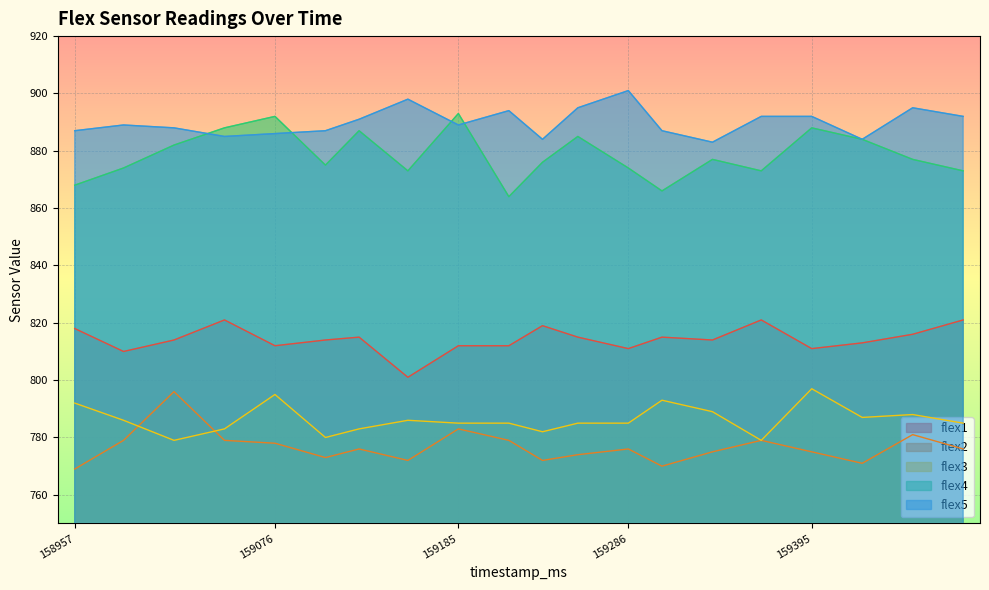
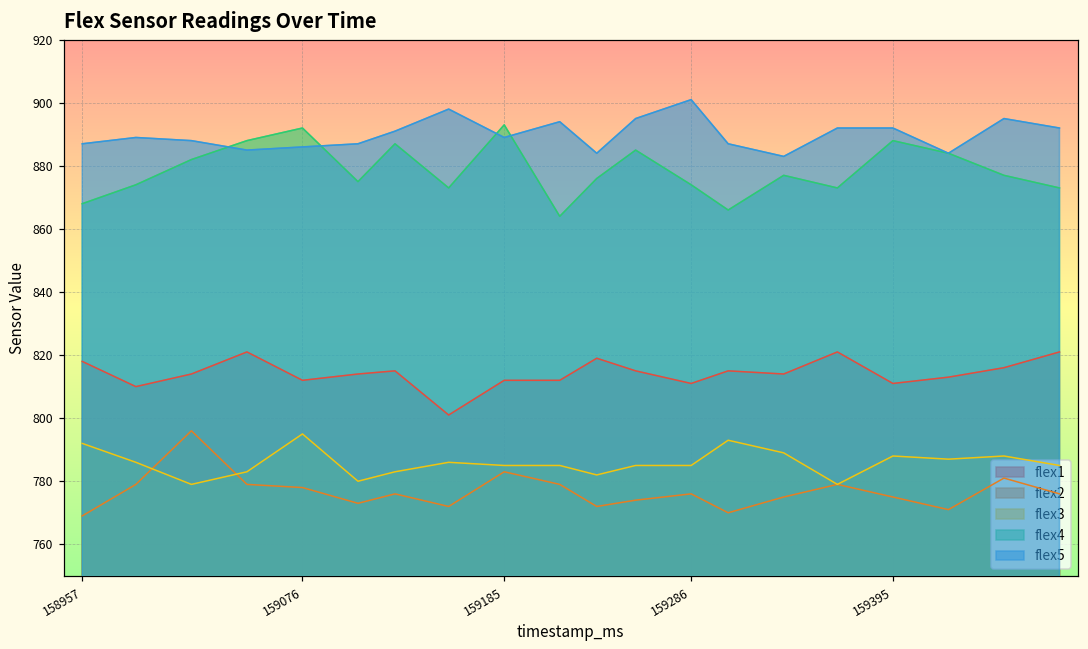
flex3, 159395: 797 -> 788
